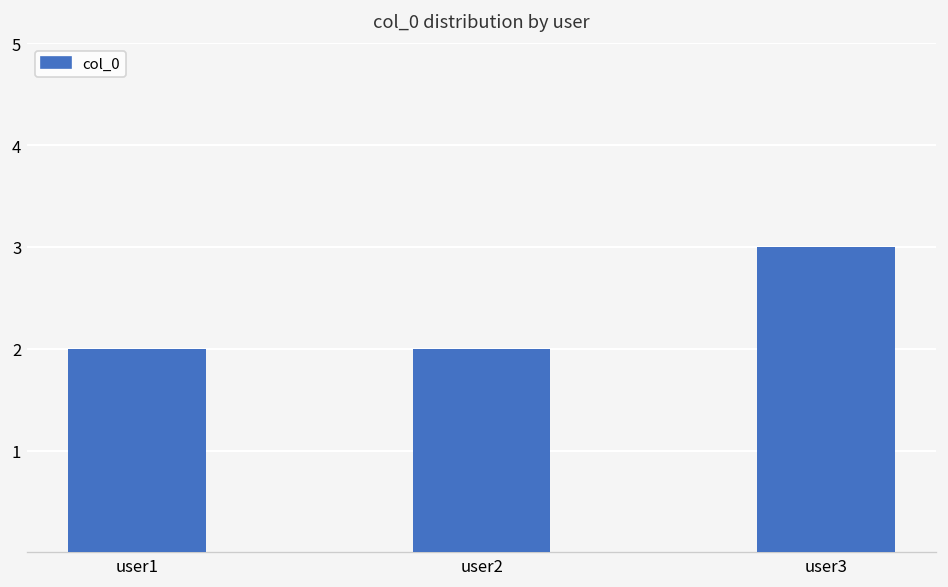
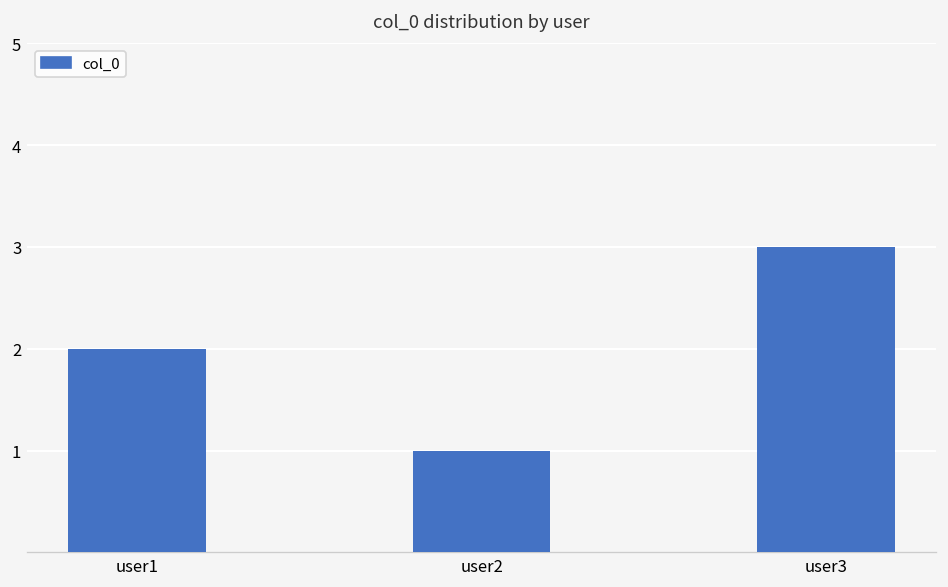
user2: 2 -> 1
